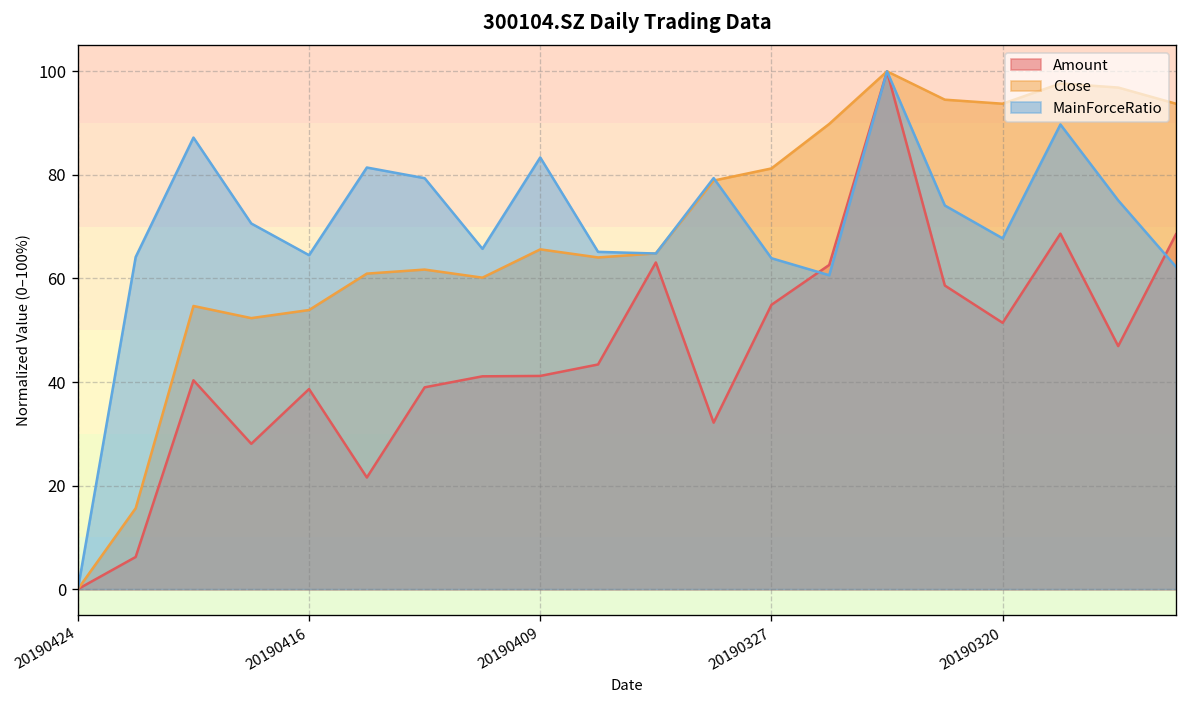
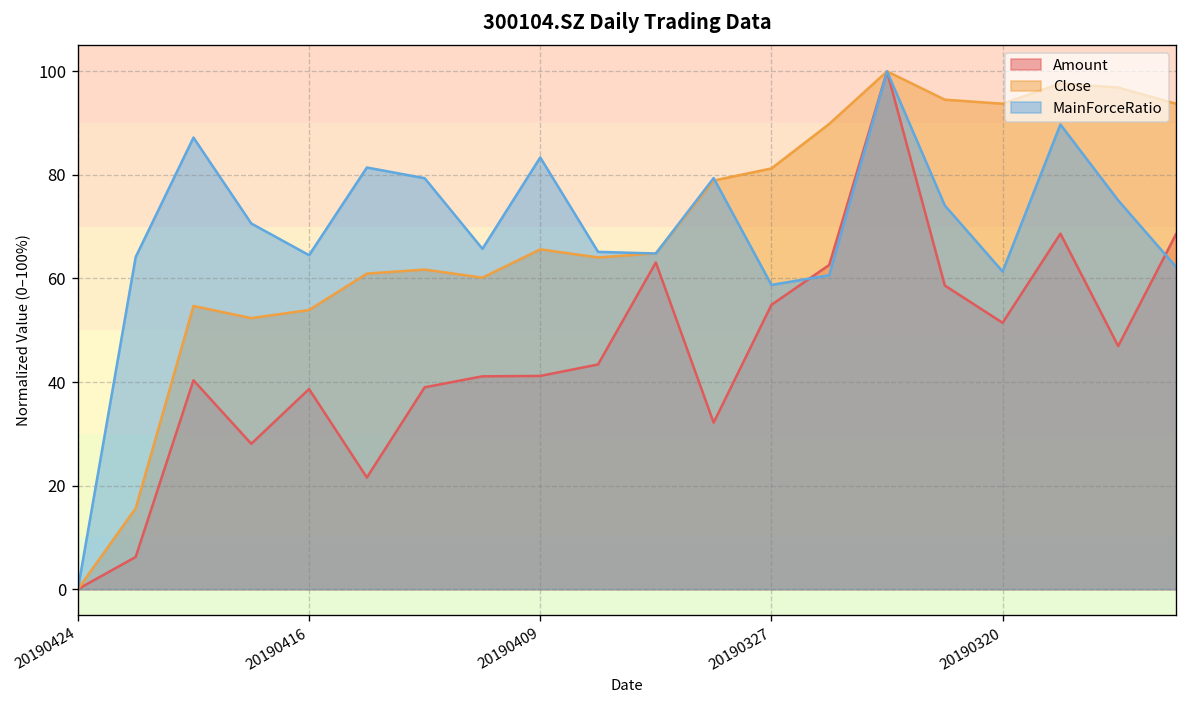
MainForceRatio, 20190327: 64 -> 59
MainForceRatio, 20190320: 68 -> 61
